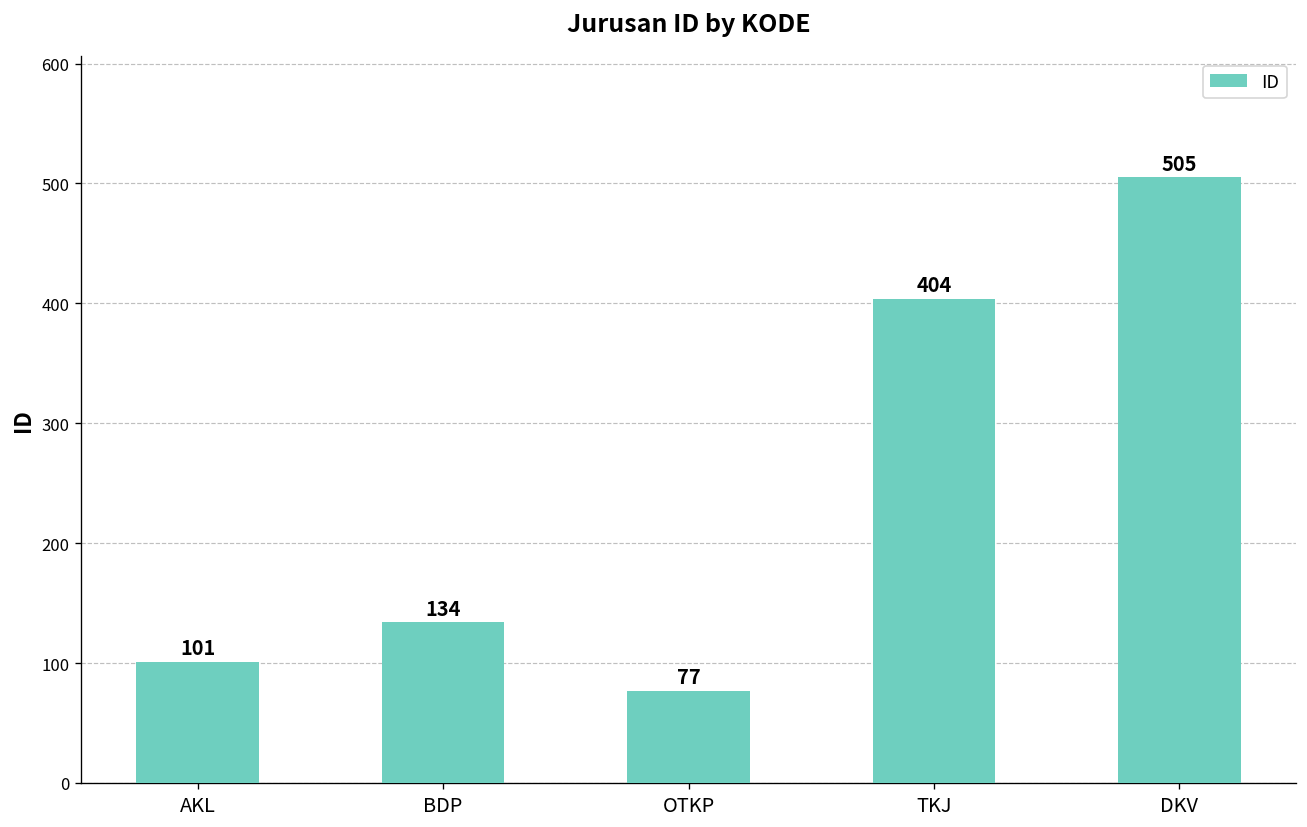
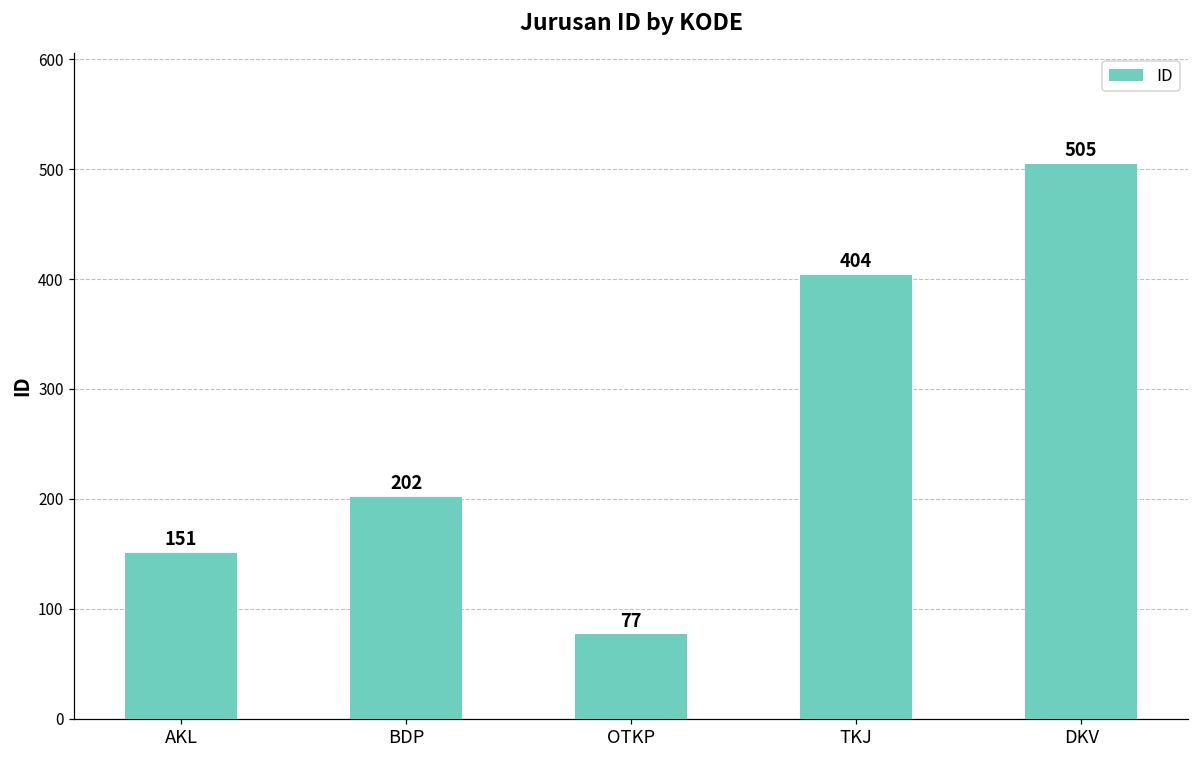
AKL: 101 -> 151
BDP: 134 -> 202
